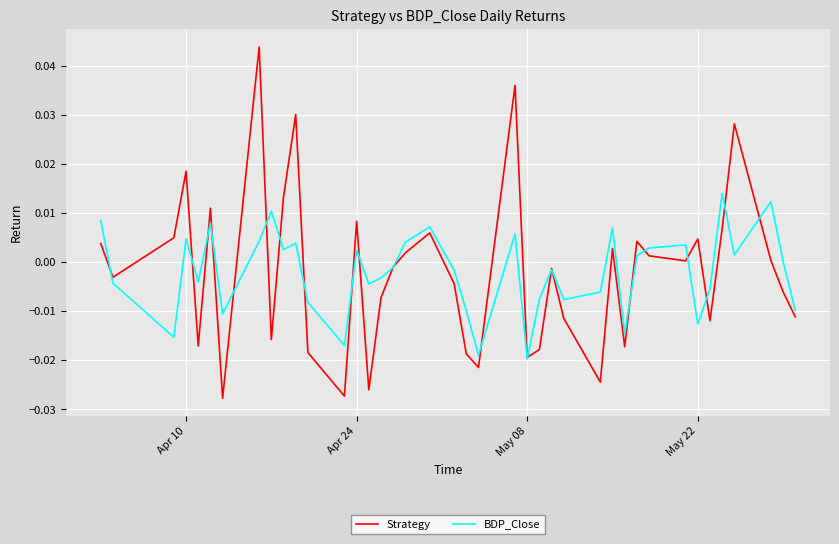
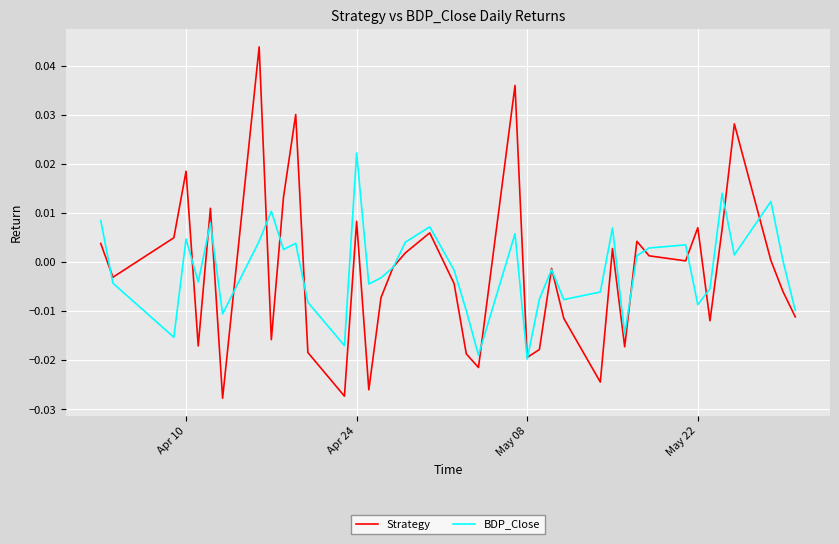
BDP_Close, Apr 24: 0.003 -> 0.022
Strategy, May 22: 0.005 -> 0.007
BDP_Close, May 22: -0.013 -> -0.009
